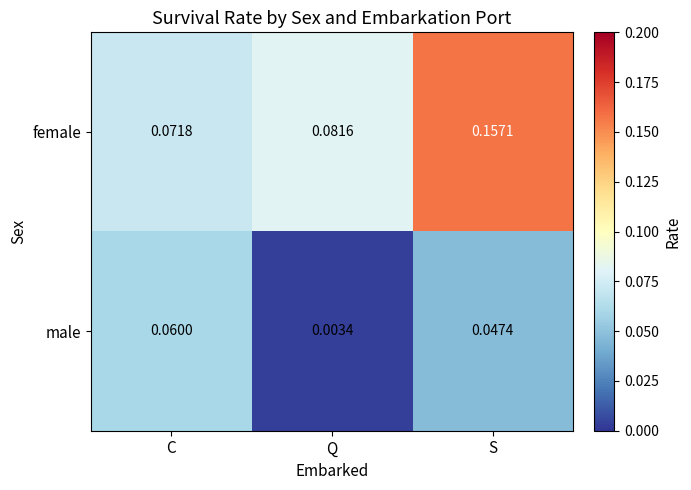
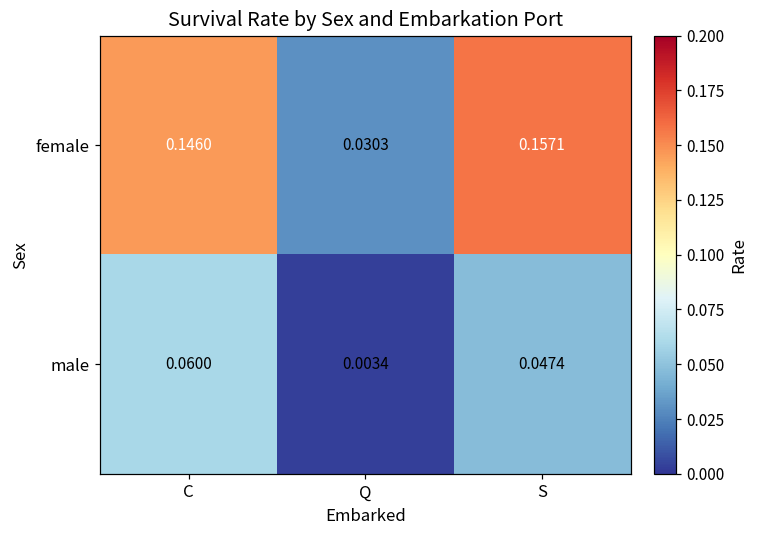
female, C: 0.0718 -> 0.1460
female, Q: 0.0816 -> 0.0303
